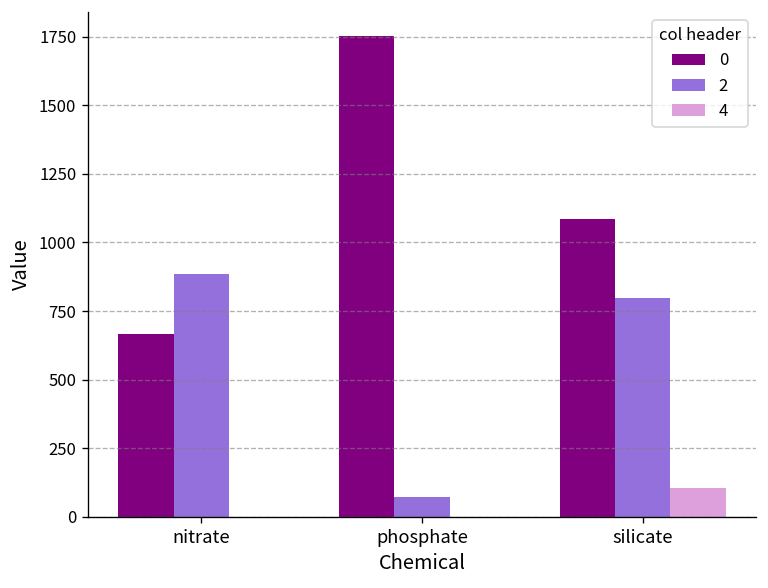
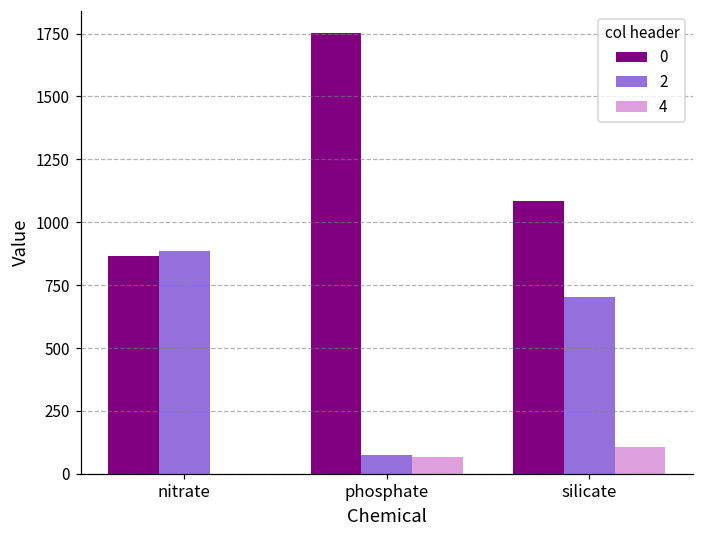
0, nitrate: 670 -> 870
4, phosphate: 0 -> 70
2, silicate: 800 -> 700
